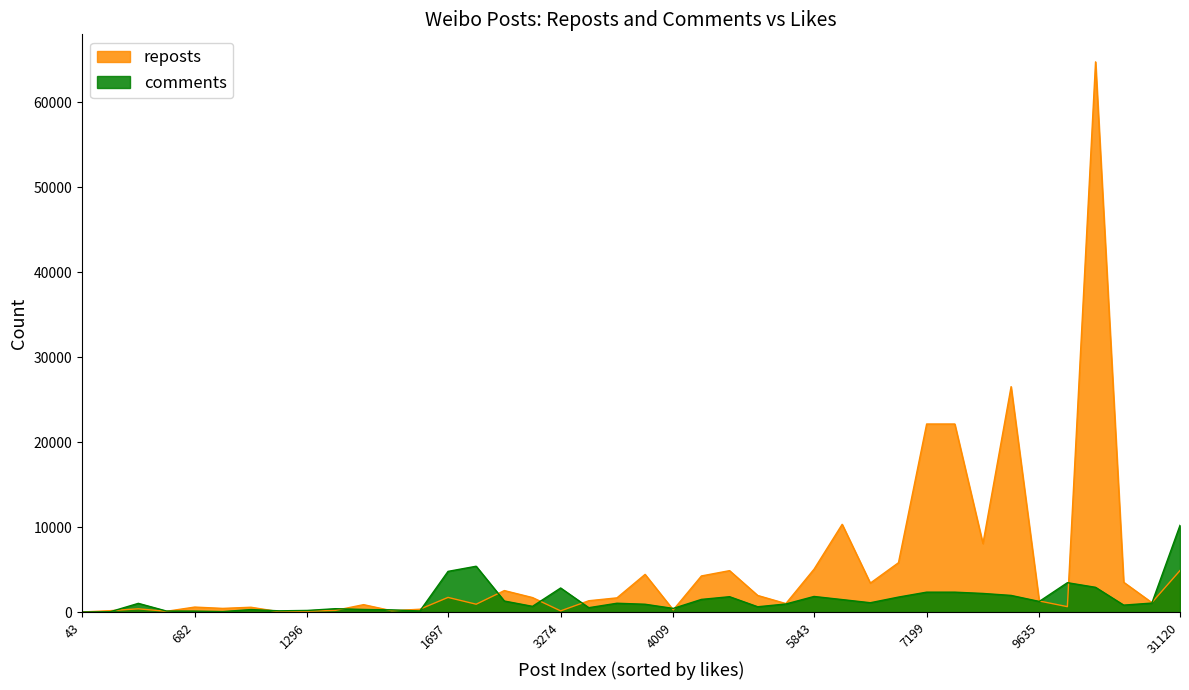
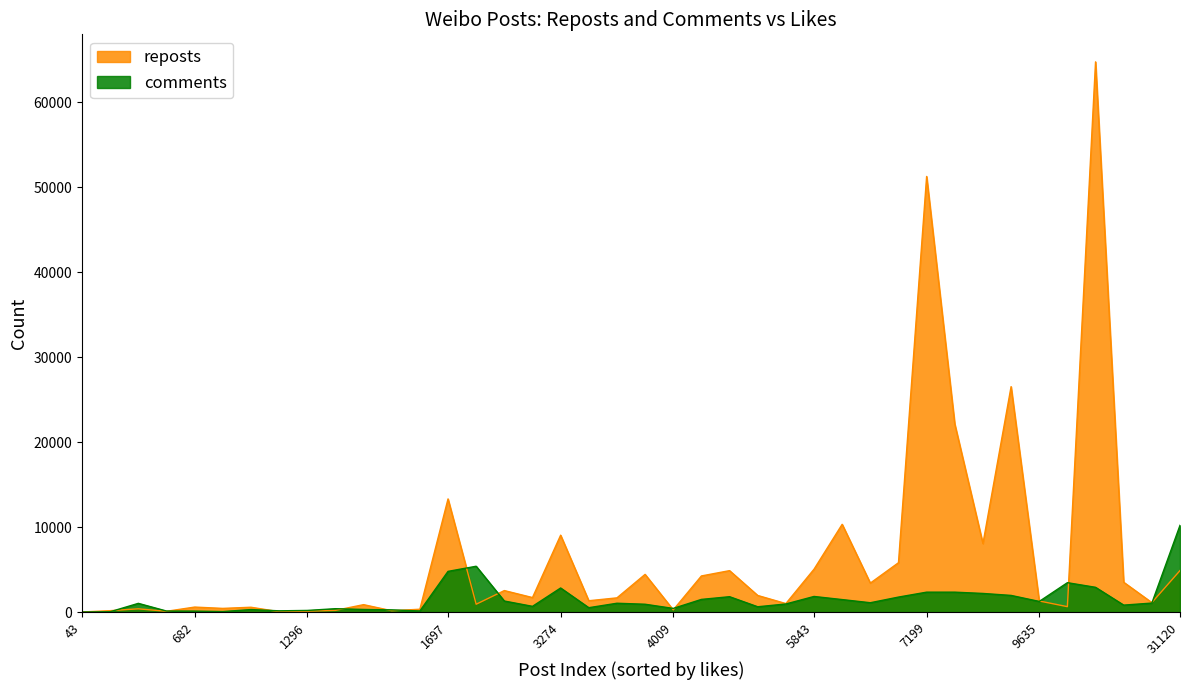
reposts, 1697: 2000 -> 13000
reposts, 3274: 0 -> 9000
reposts, 7199: 22000 -> 51000
